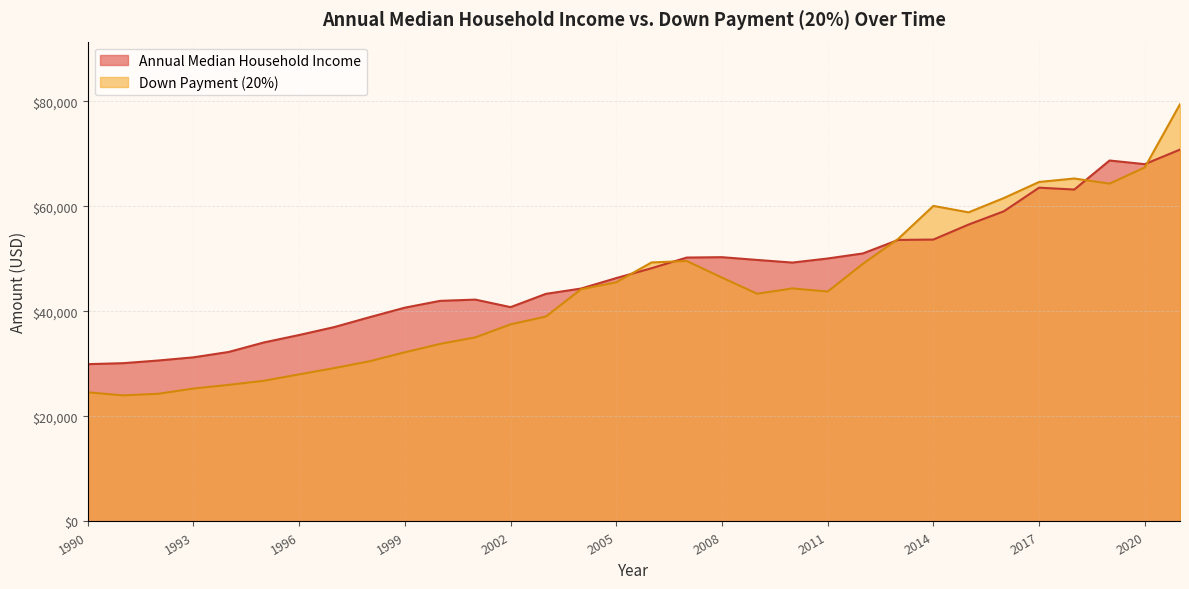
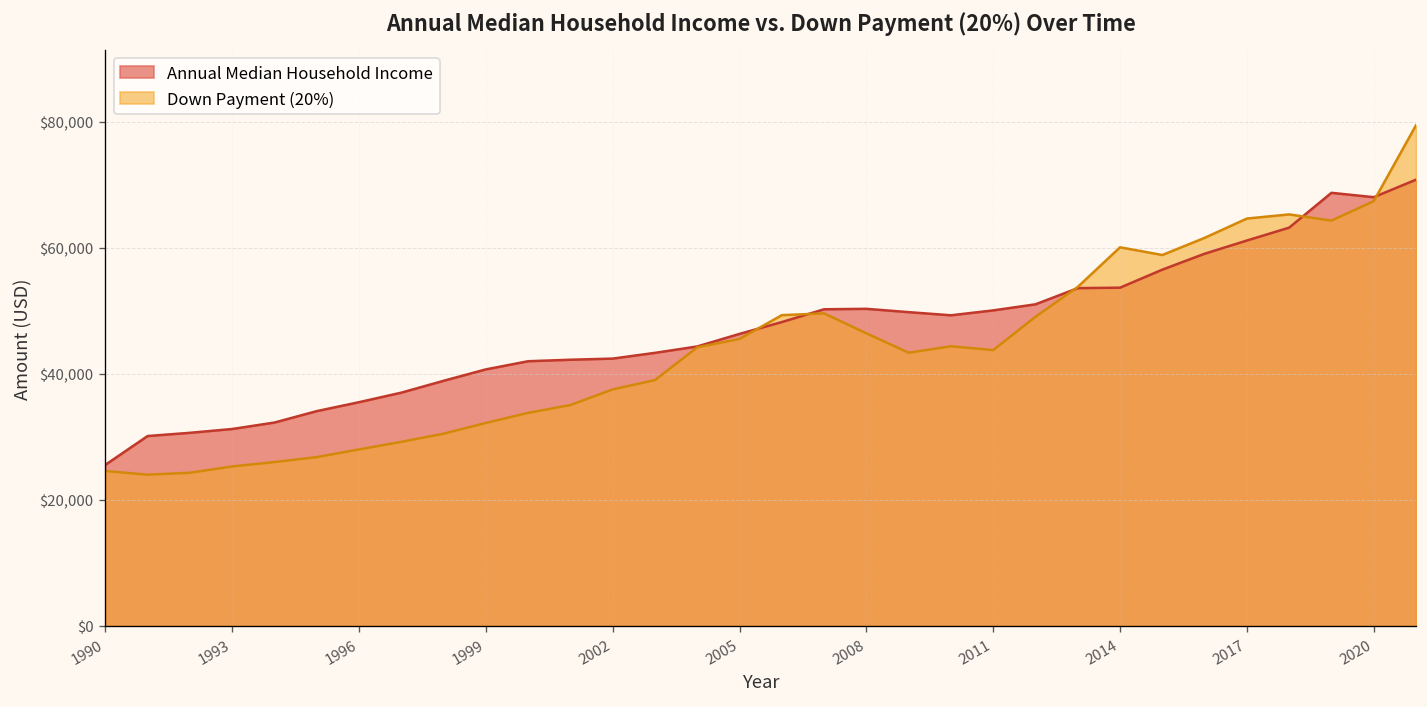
Annual Median Household Income, 1990: $30,000 -> $26,000
Annual Median Household Income, 2002: $41,000 -> $42,000
Annual Median Household Income, 2017: $64,000 -> $61,000
